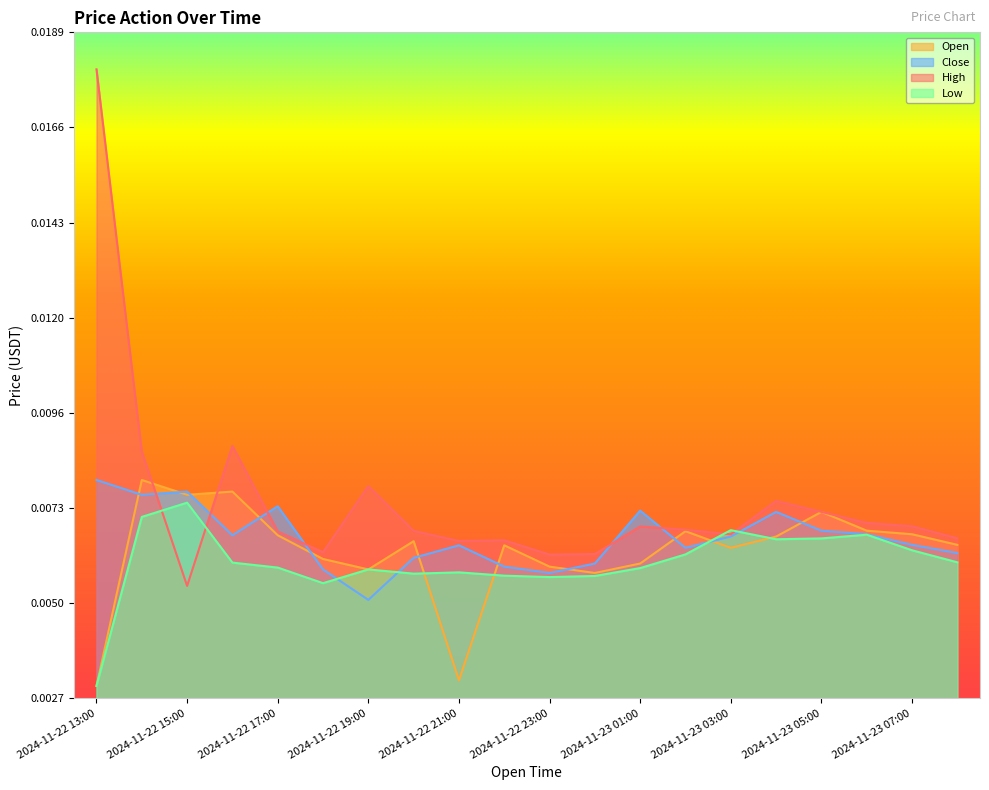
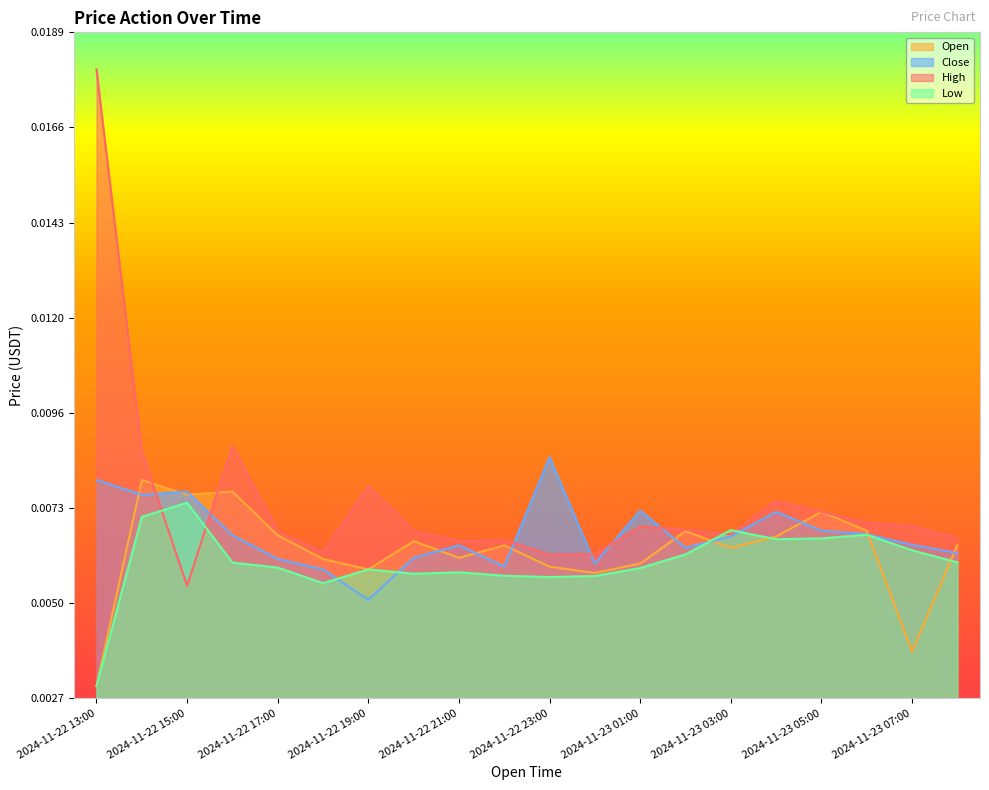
Close, 2024-11-22 17:00: 0.0074 -> 0.0061
Open, 2024-11-22 21:00: 0.0031 -> 0.0061
Close, 2024-11-22 23:00: 0.0057 -> 0.0086
Open, 2024-11-23 07:00: 0.0067 -> 0.0038
